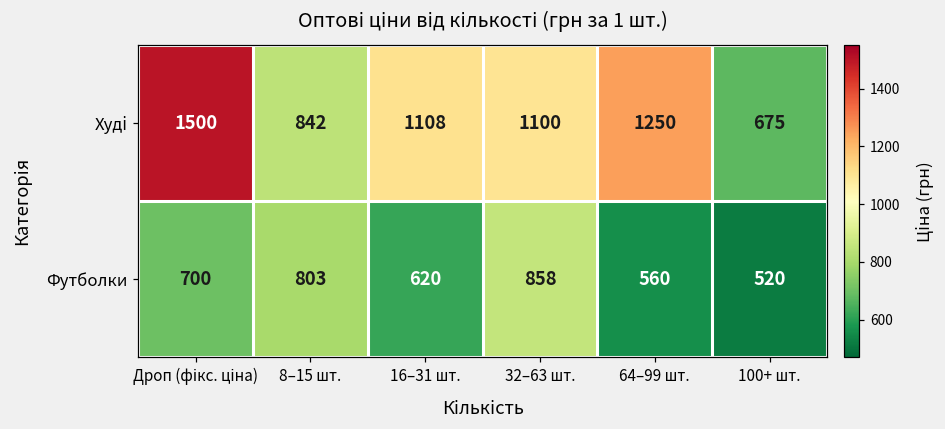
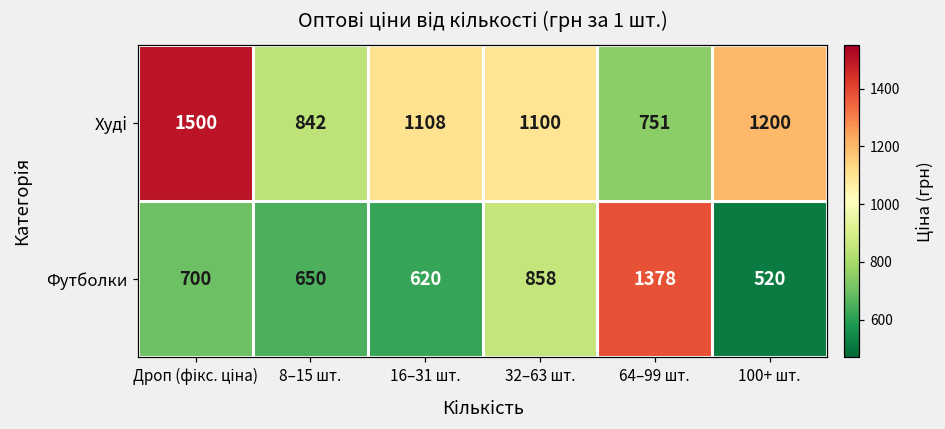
Худі, 64–99 шт.: 1250 -> 751
Худі, 100+ шт.: 675 -> 1200
Футболки, 8–15 шт.: 803 -> 650
Футболки, 64–99 шт.: 560 -> 1378
